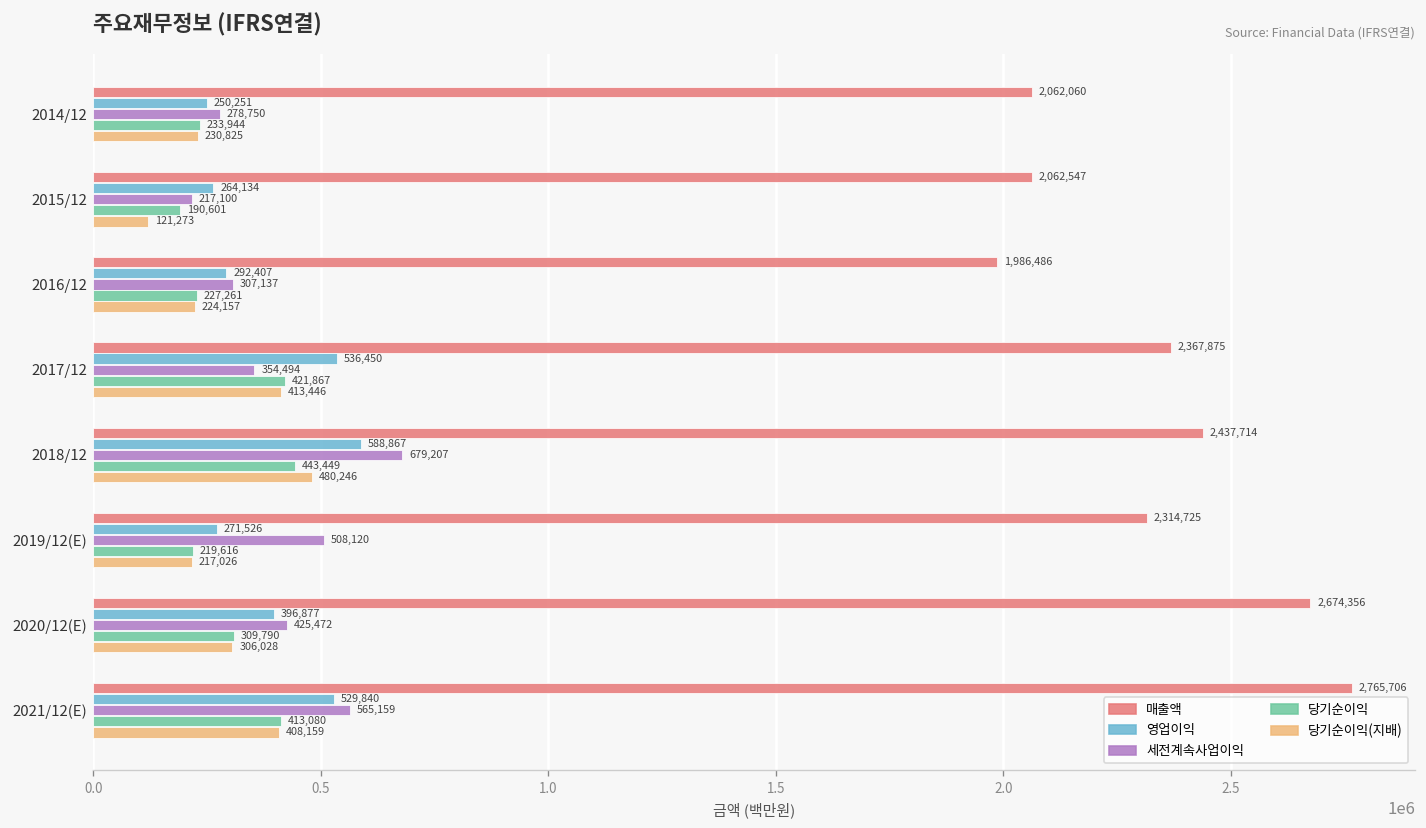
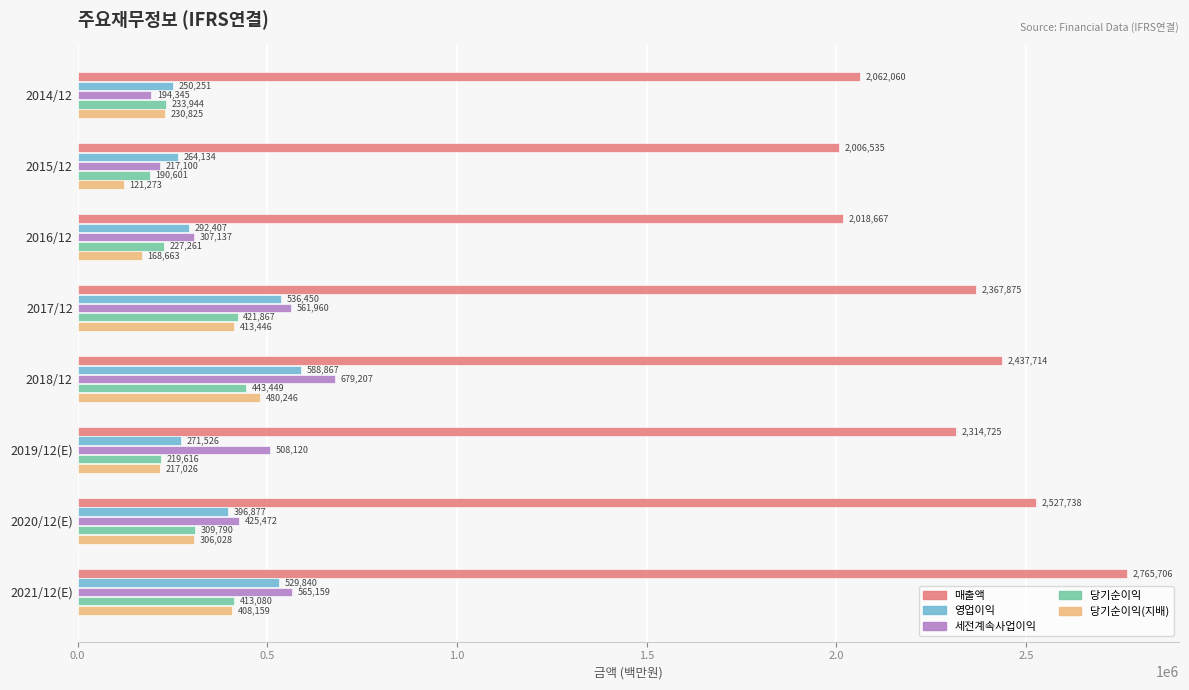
세전계속사업이익, 2014/12: 278,750 -> 194,345
매출액, 2015/12: 2,062,547 -> 2,006,535
매출액, 2016/12: 1,986,486 -> 2,018,667
당기순이익(지배), 2016/12: 224,157 -> 168,663
세전계속사업이익, 2017/12: 354,494 -> 561,960
매출액, 2020/12(E): 2,674,356 -> 2,527,738
